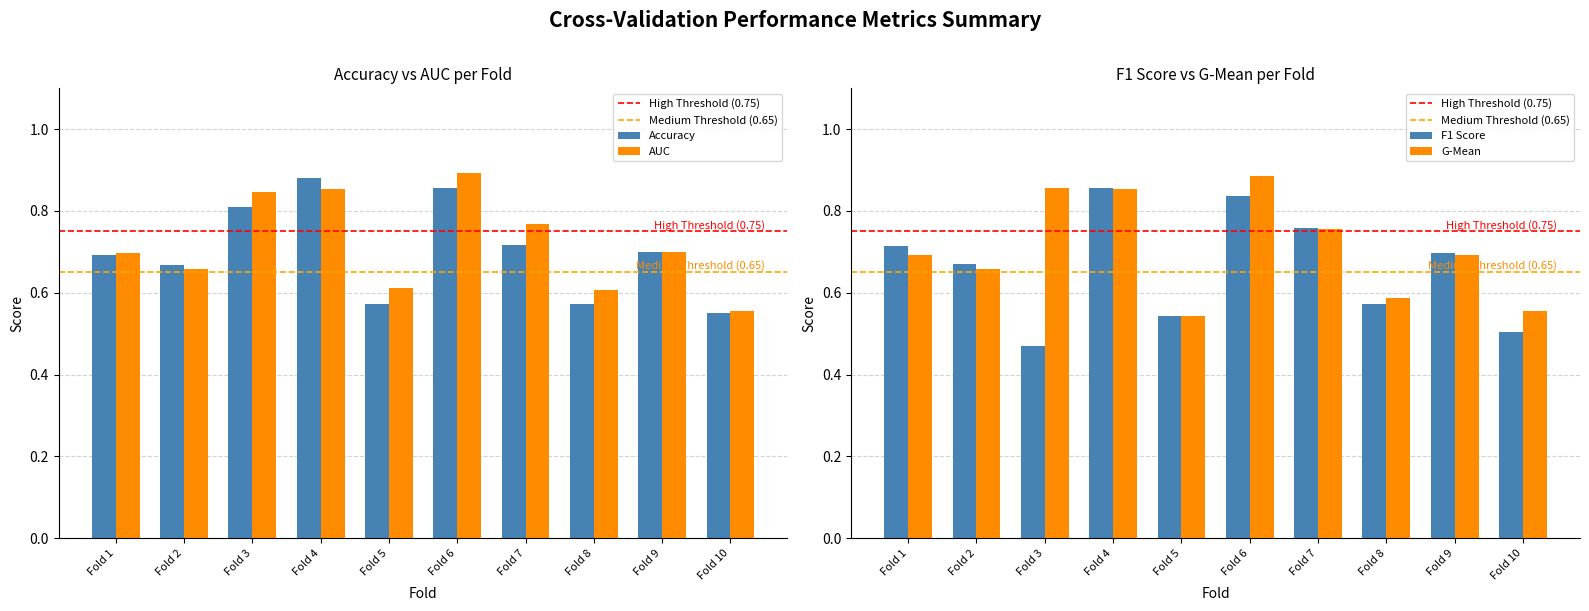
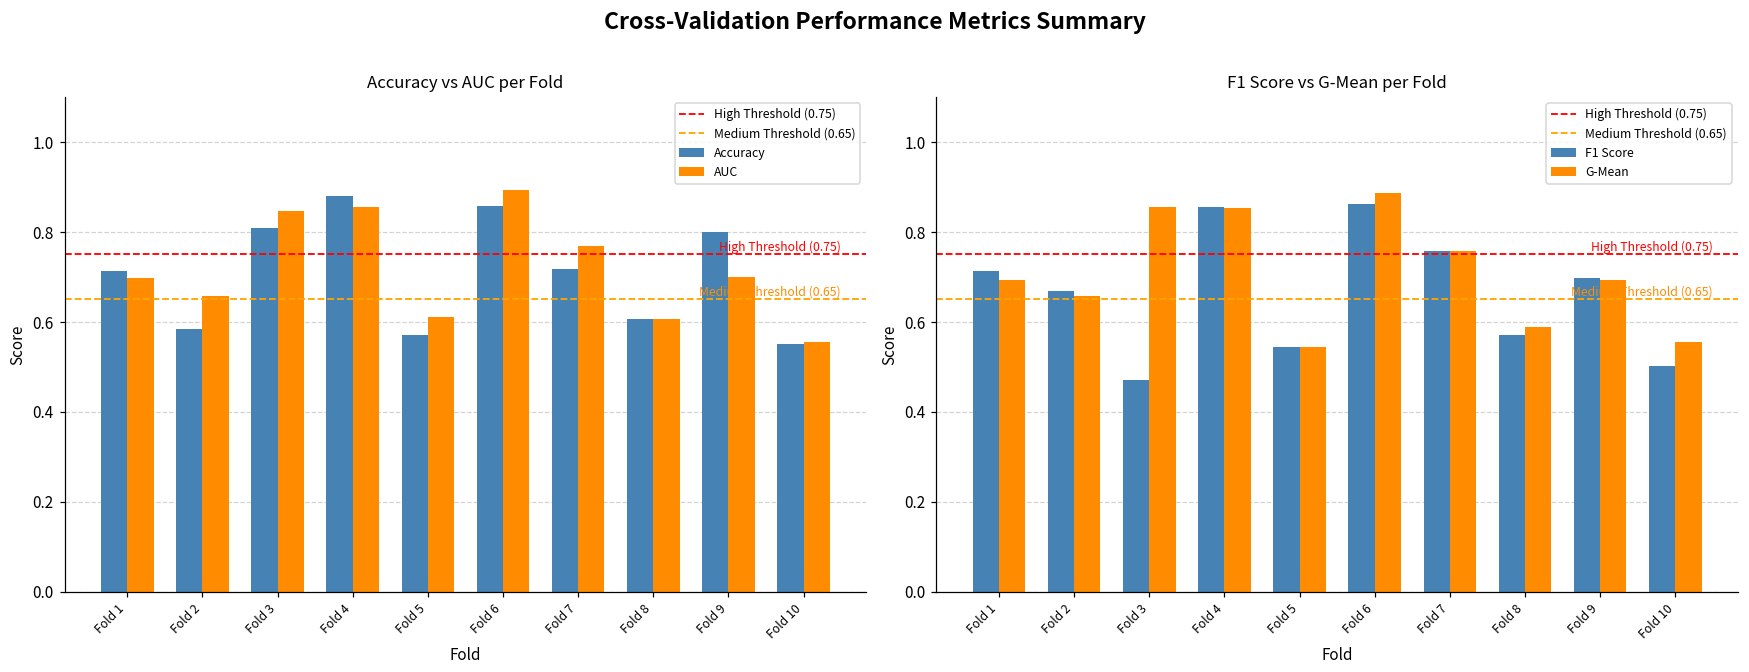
Accuracy vs AUC per Fold, Accuracy, Fold 1: 0.69 -> 0.71
Accuracy vs AUC per Fold, Accuracy, Fold 2: 0.67 -> 0.58
Accuracy vs AUC per Fold, Accuracy, Fold 8: 0.57 -> 0.61
Accuracy vs AUC per Fold, Accuracy, Fold 9: 0.7 -> 0.8
F1 Score vs G-Mean per Fold, F1 Score, Fold 6: 0.84 -> 0.86
